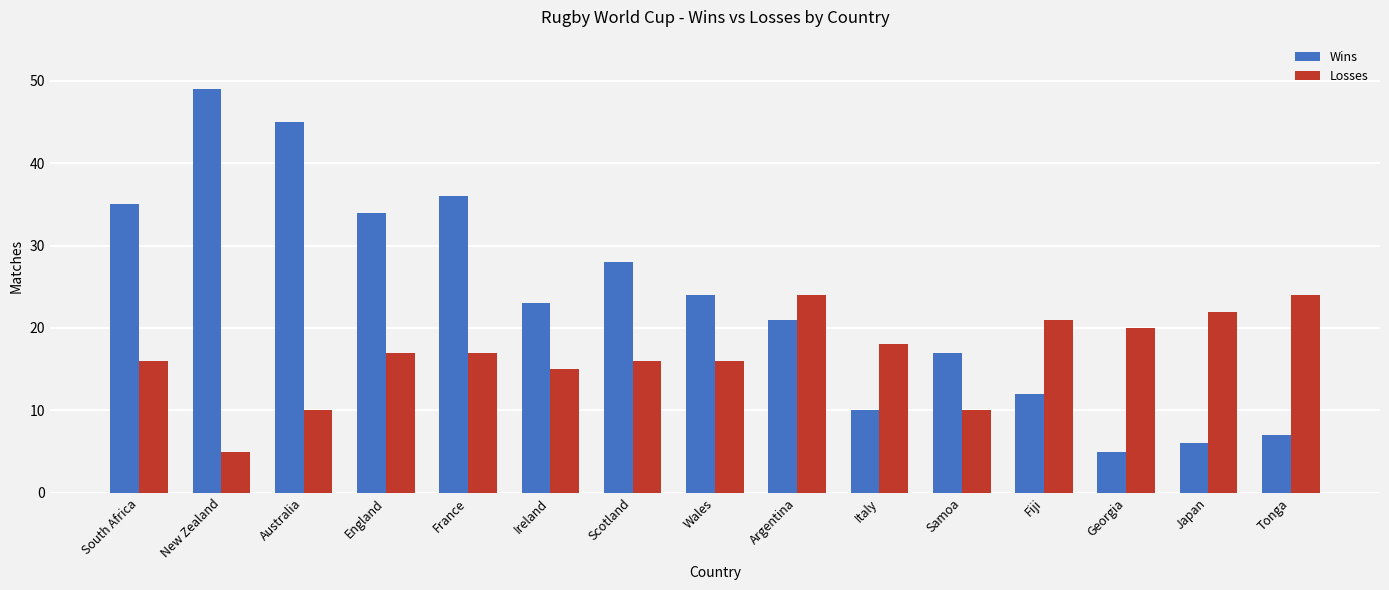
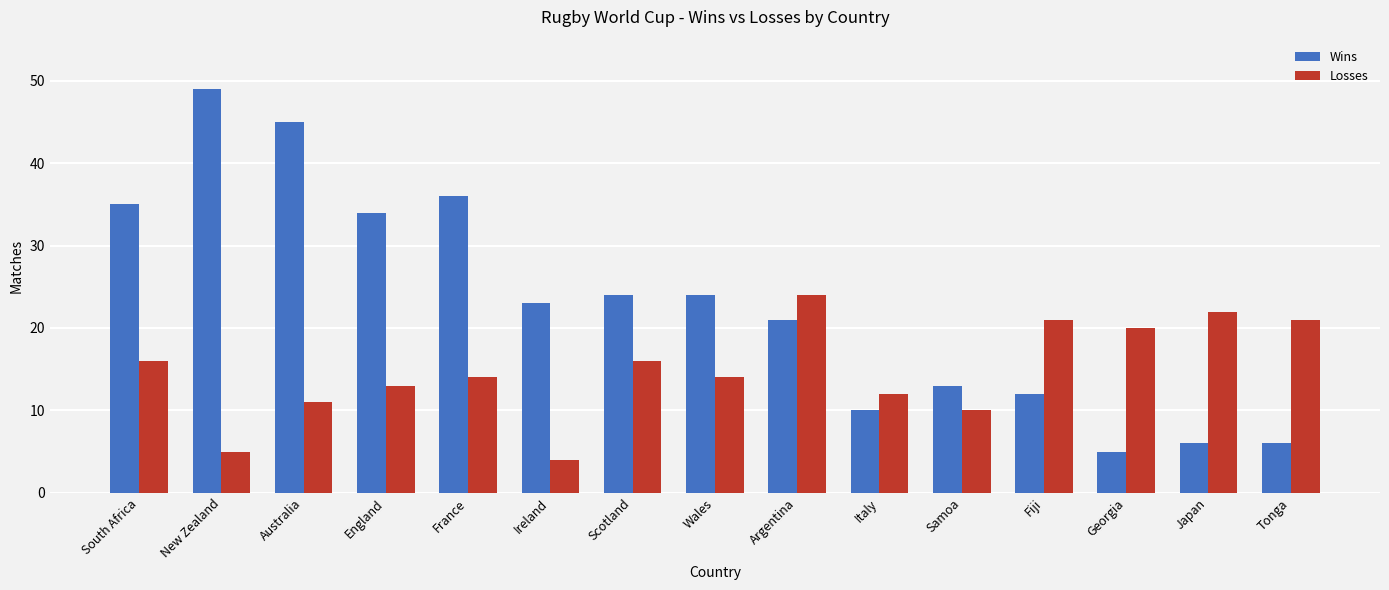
Losses, Australia: 10 -> 11
Losses, England: 17 -> 13
Losses, France: 17 -> 14
Losses, Ireland: 15 -> 4
Wins, Scotland: 28 -> 24
Losses, Wales: 16 -> 14
Losses, Italy: 18 -> 12
Wins, Samoa: 17 -> 13
Wins, Tonga: 7 -> 6
Losses, Tonga: 24 -> 21
